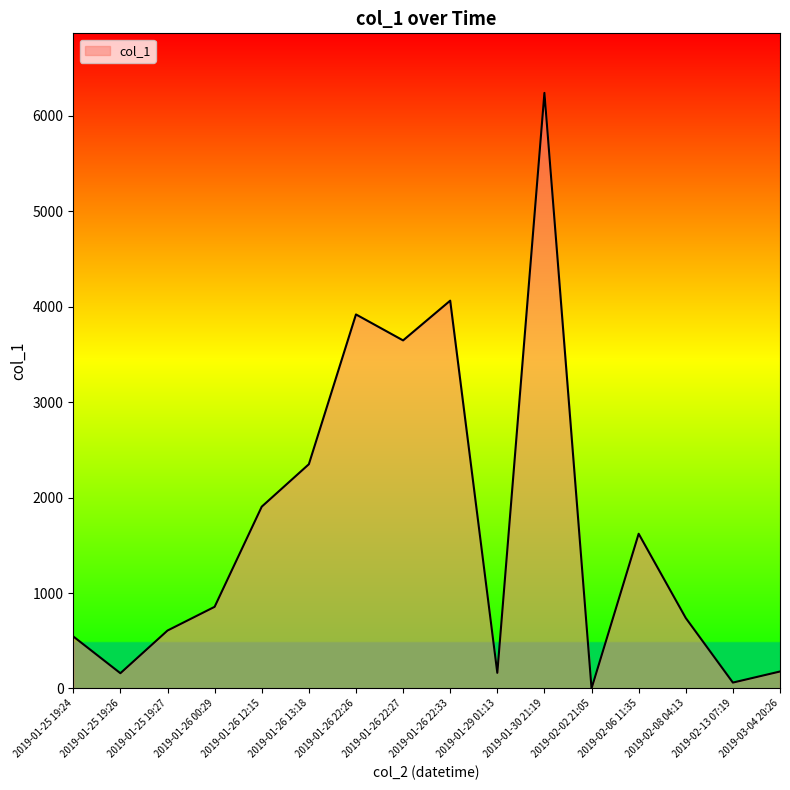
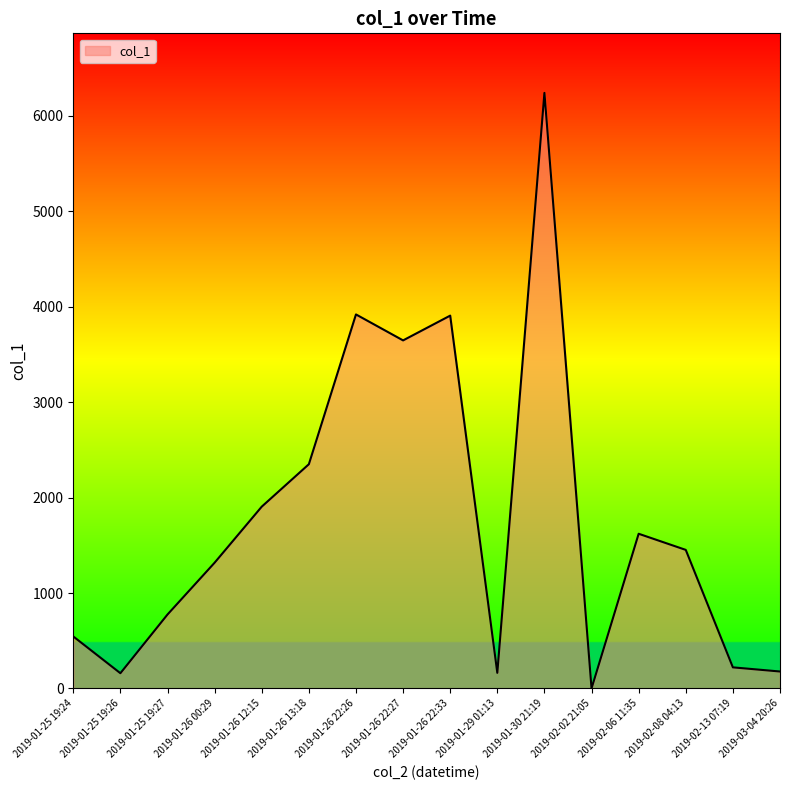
2019-01-25 19:27: 600 -> 800
2019-01-26 00:29: 900 -> 1300
2019-01-26 22:33: 4100 -> 3900
2019-02-08 04:13: 700 -> 1500
2019-02-13 07:19: 100 -> 200
